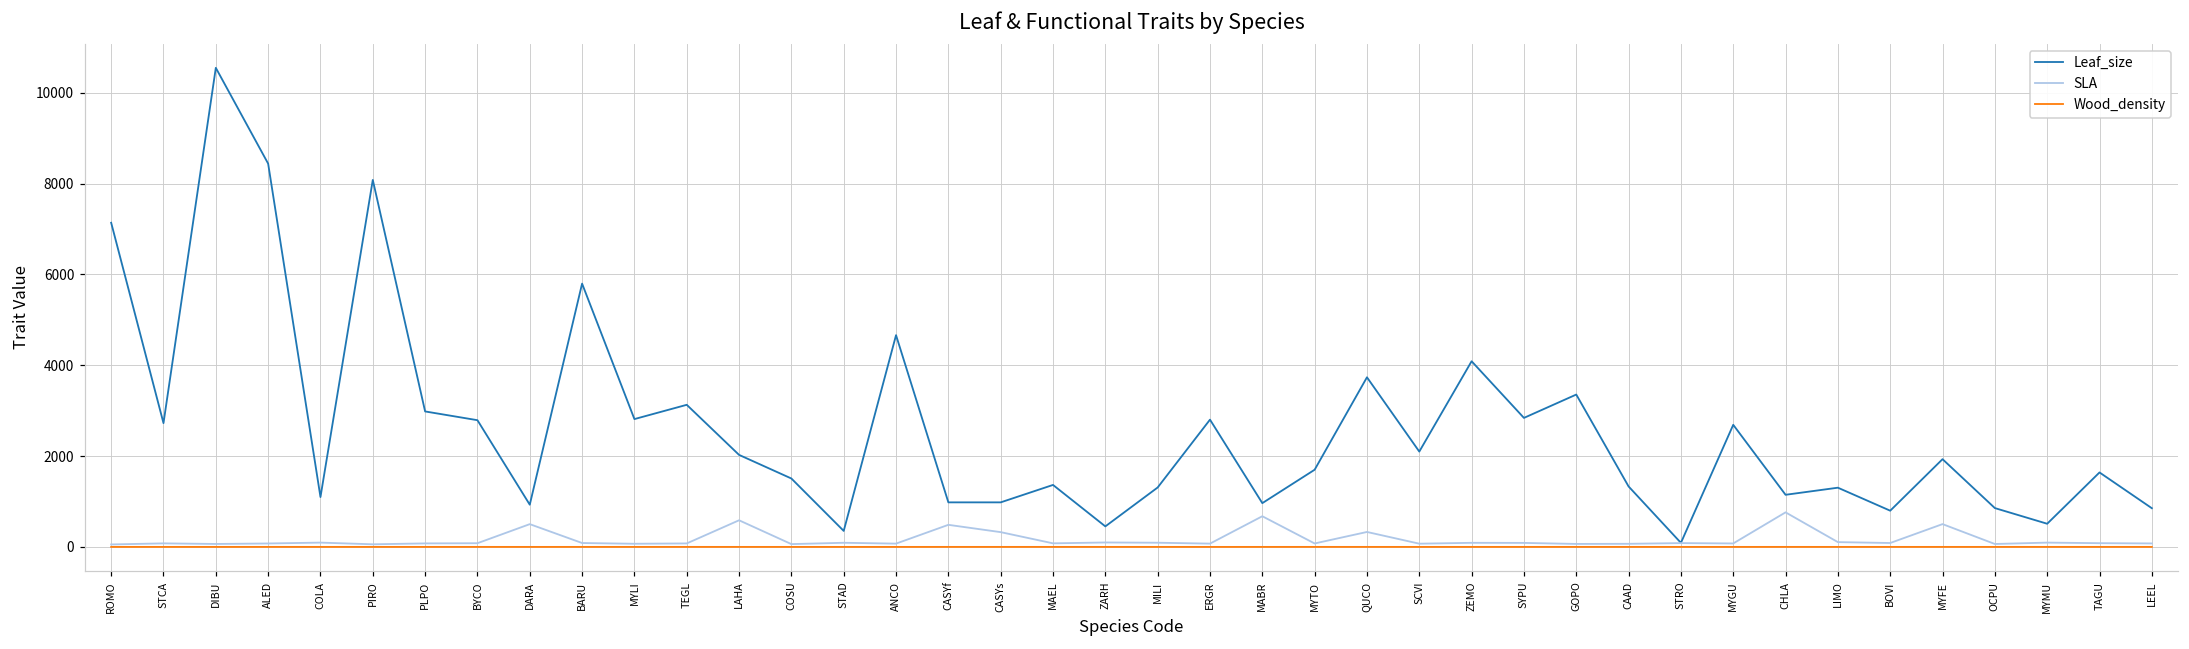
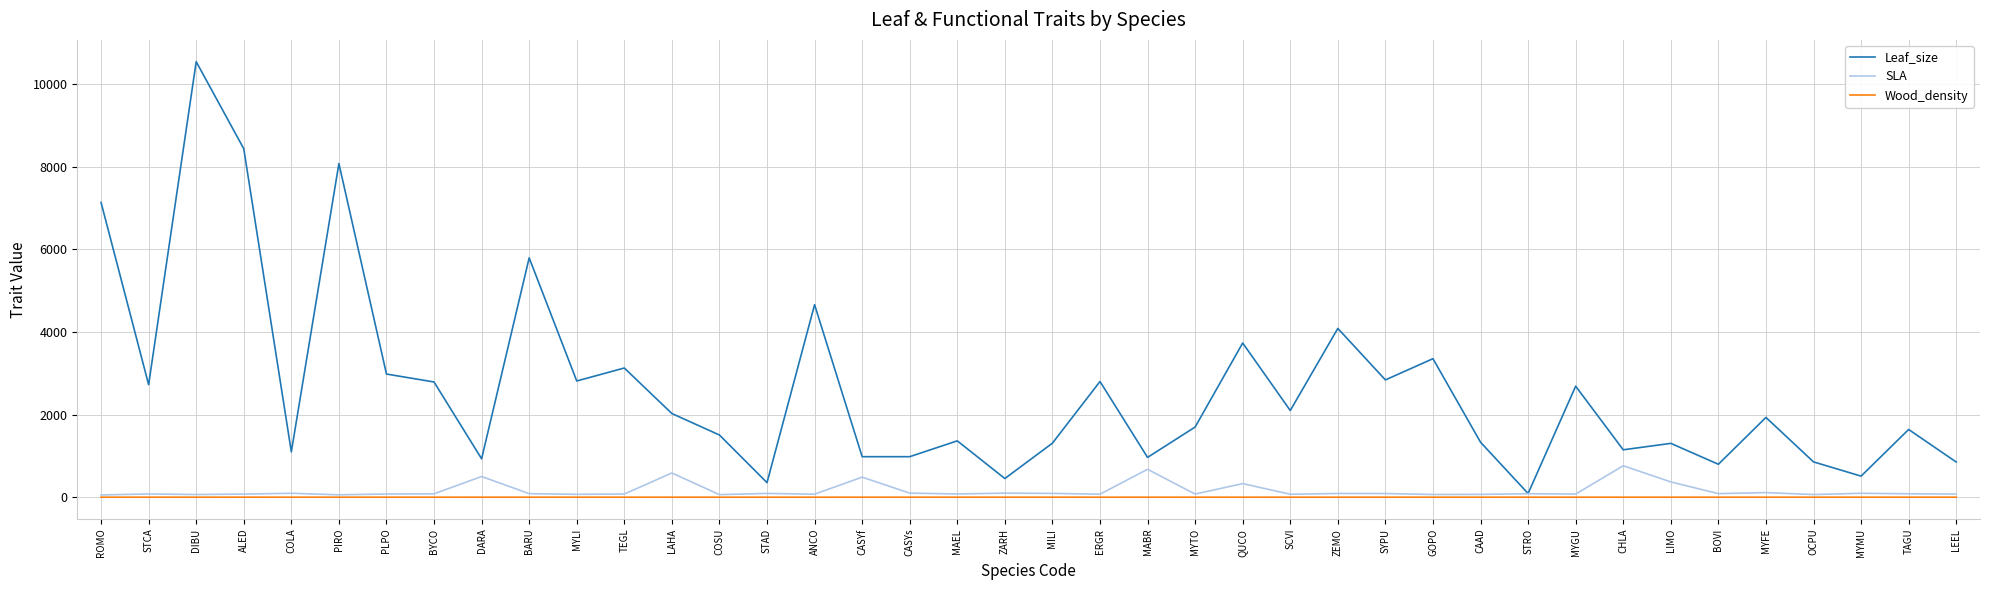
SLA, CASYs: 300 -> 100
SLA, LIMO: 100 -> 400
SLA, MYFE: 500 -> 100
